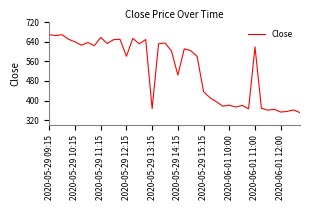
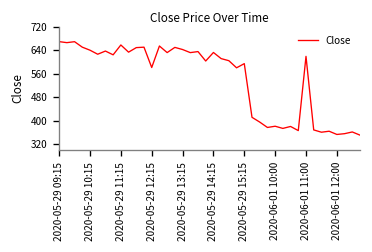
2020-05-29 13:15: 370 -> 640
2020-05-29 14:15: 500 -> 630
2020-05-29 15:15: 440 -> 590
